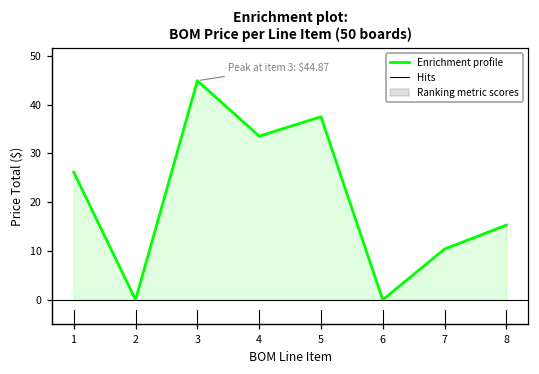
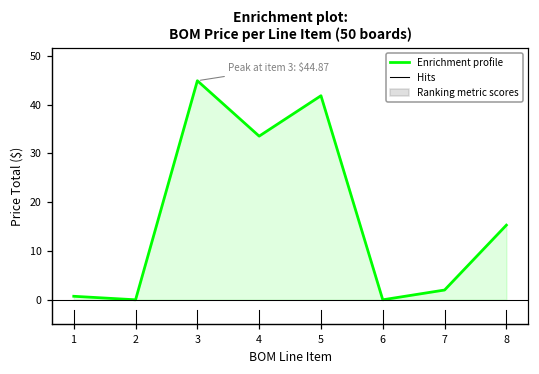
1: 26 -> 1
5: 38 -> 42
7: 10 -> 2
